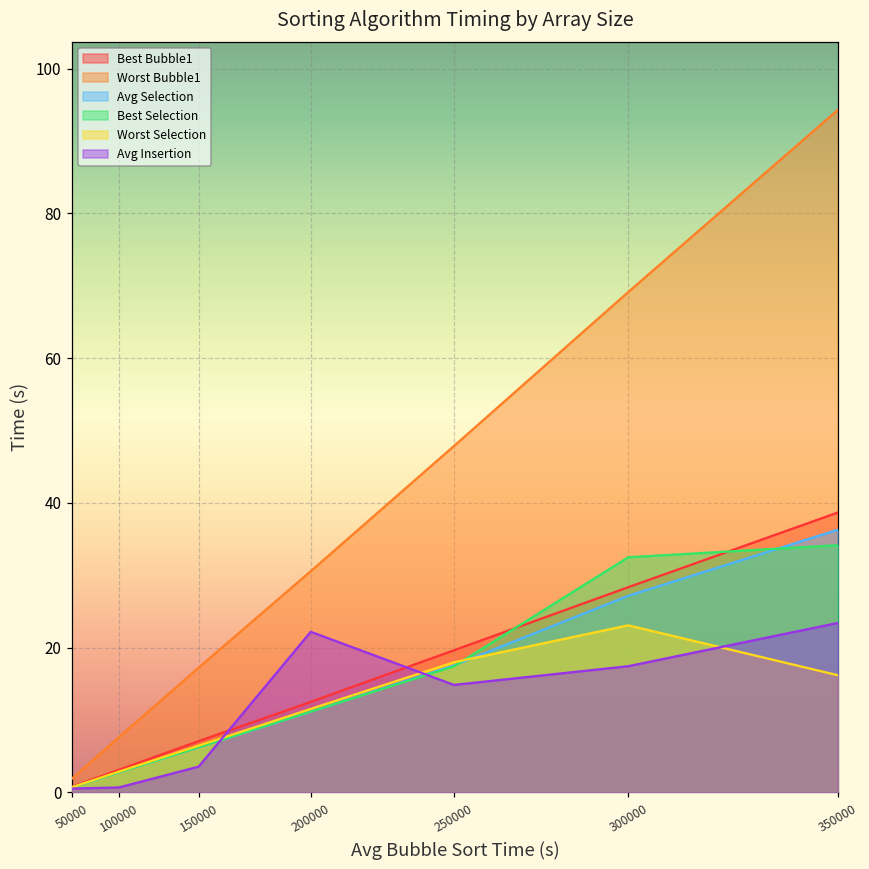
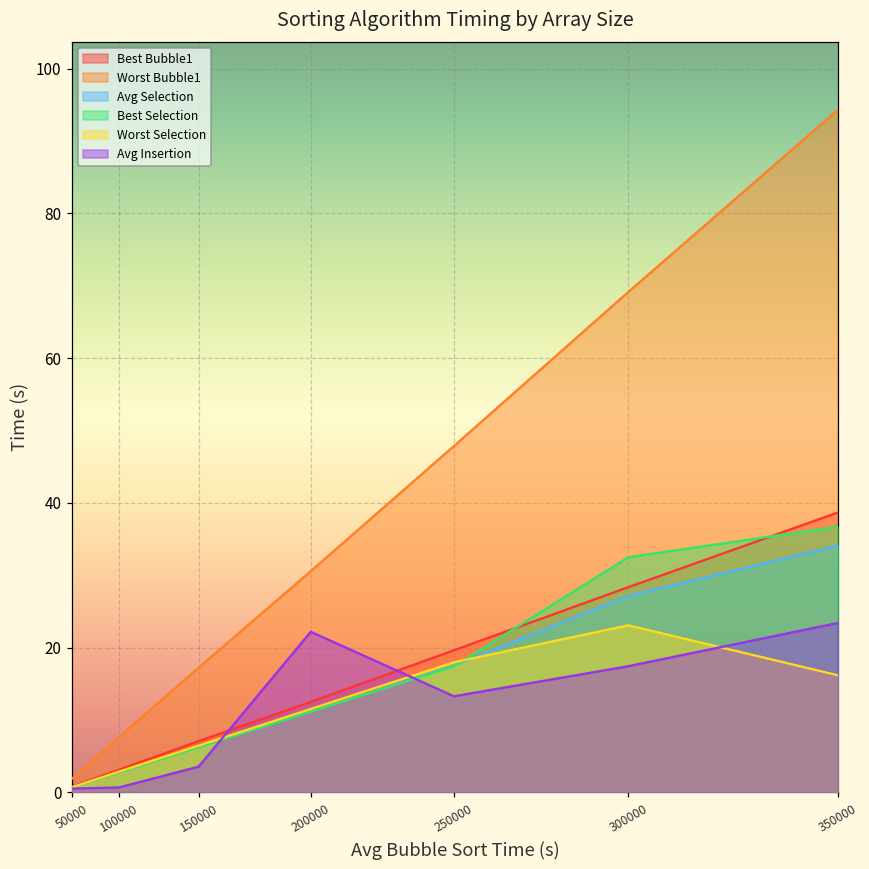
Avg Insertion, 250000: 15 -> 13
Avg Selection, 350000: 36 -> 34
Best Selection, 350000: 34 -> 37
